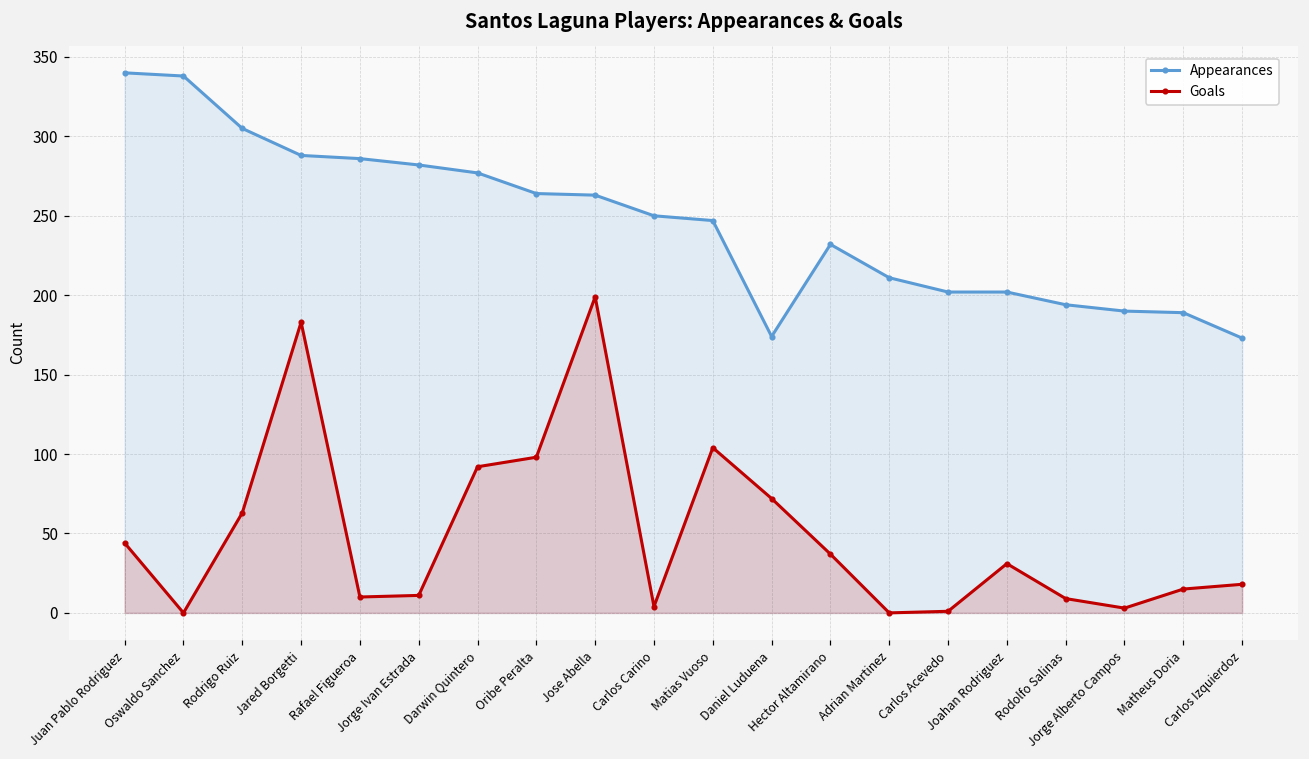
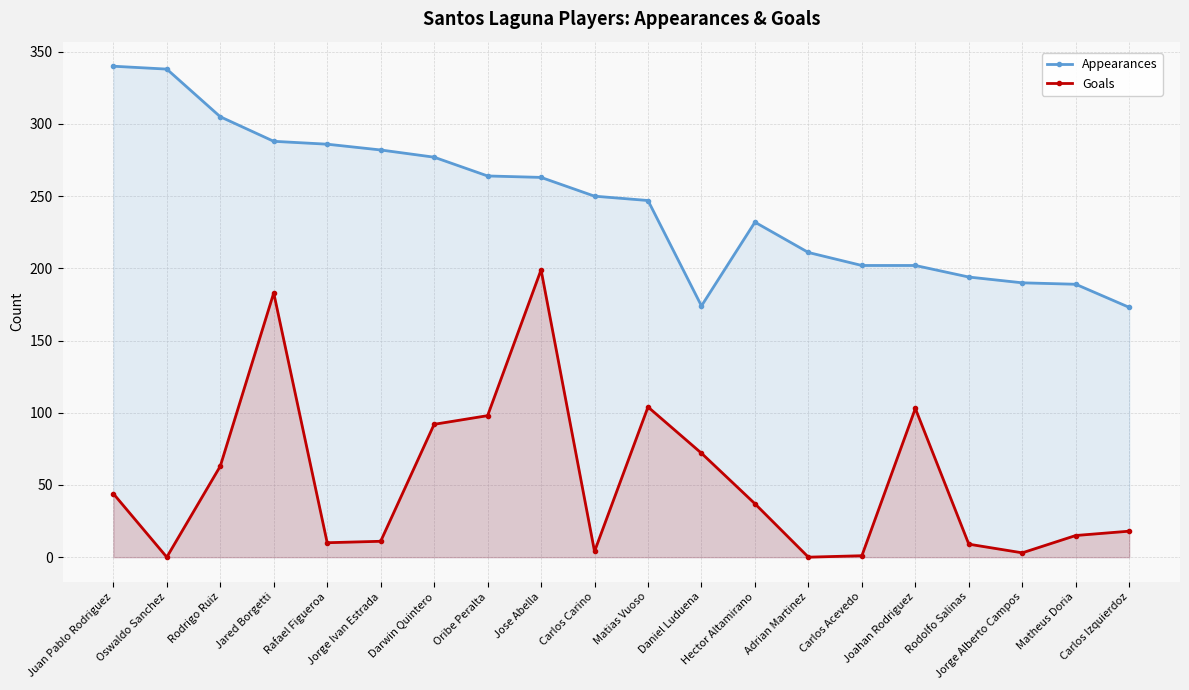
Goals, Joahan Rodriguez: 31 -> 103
